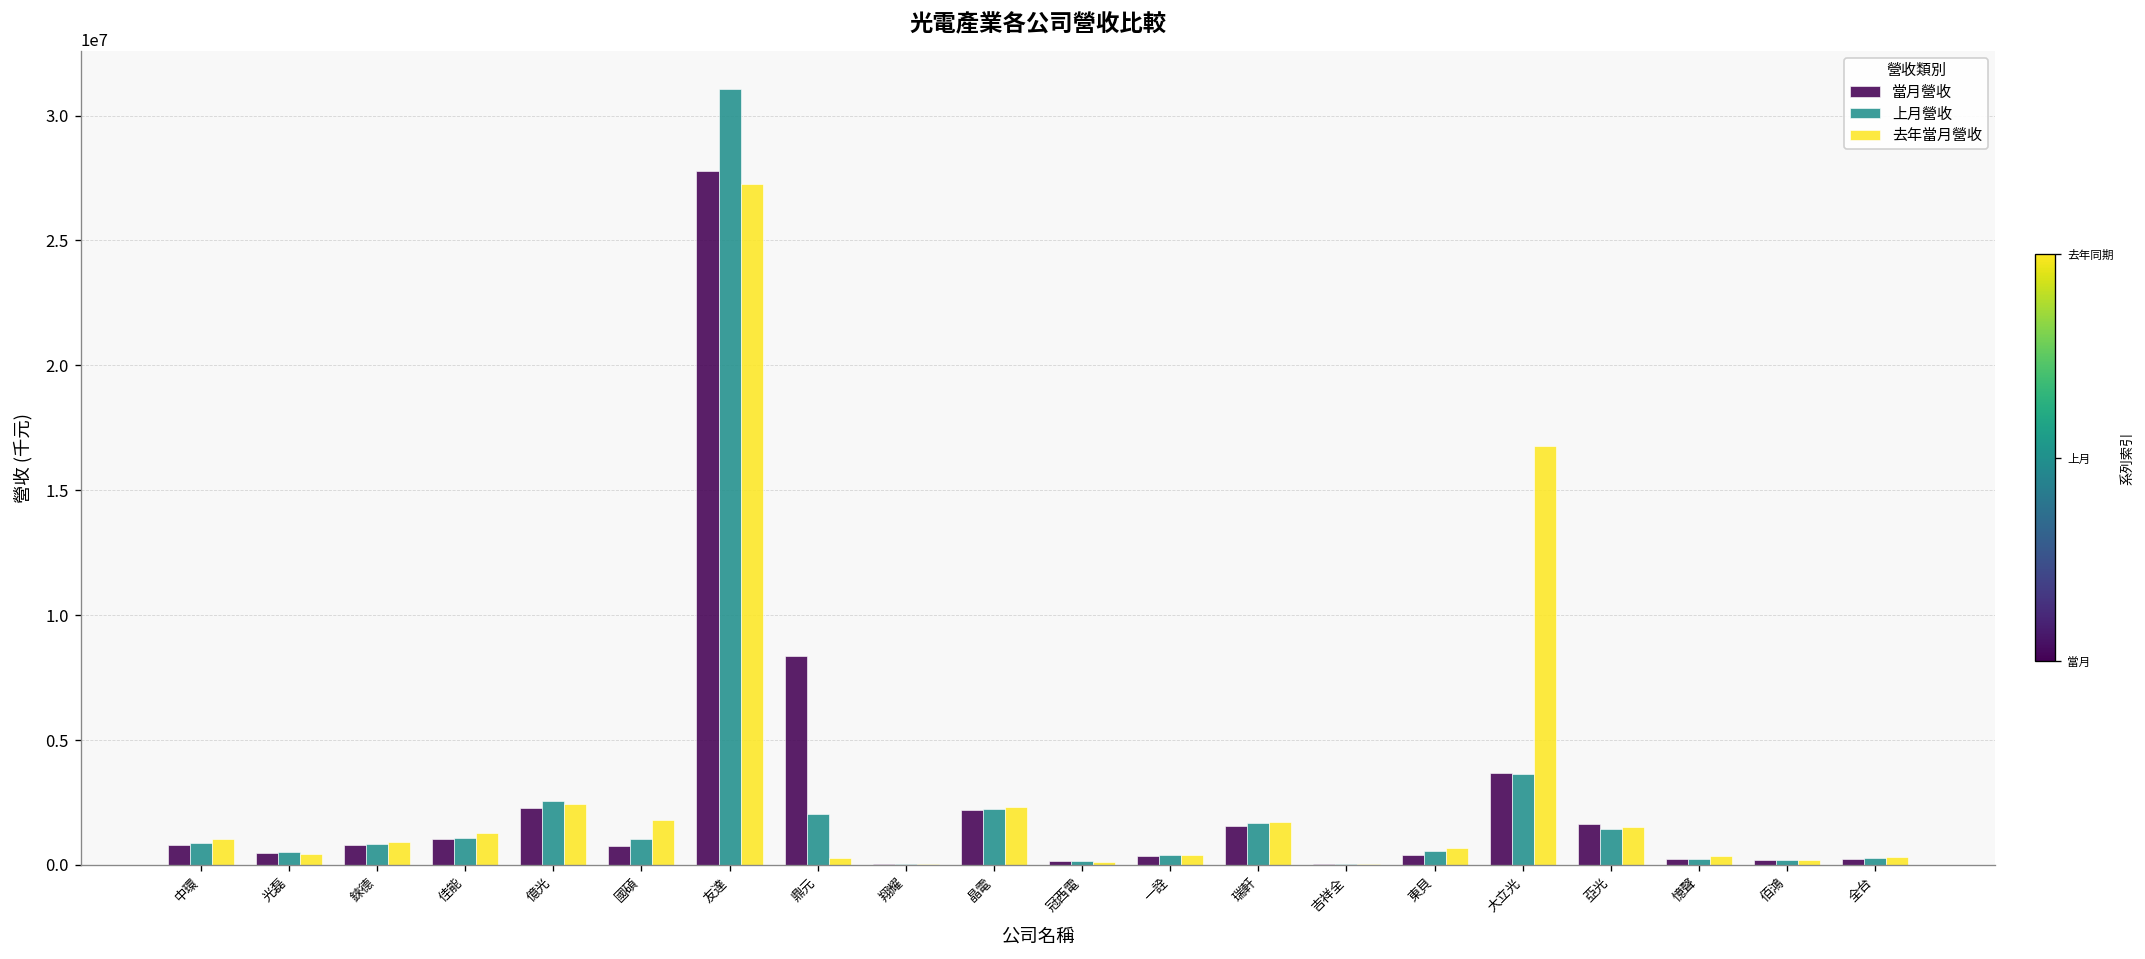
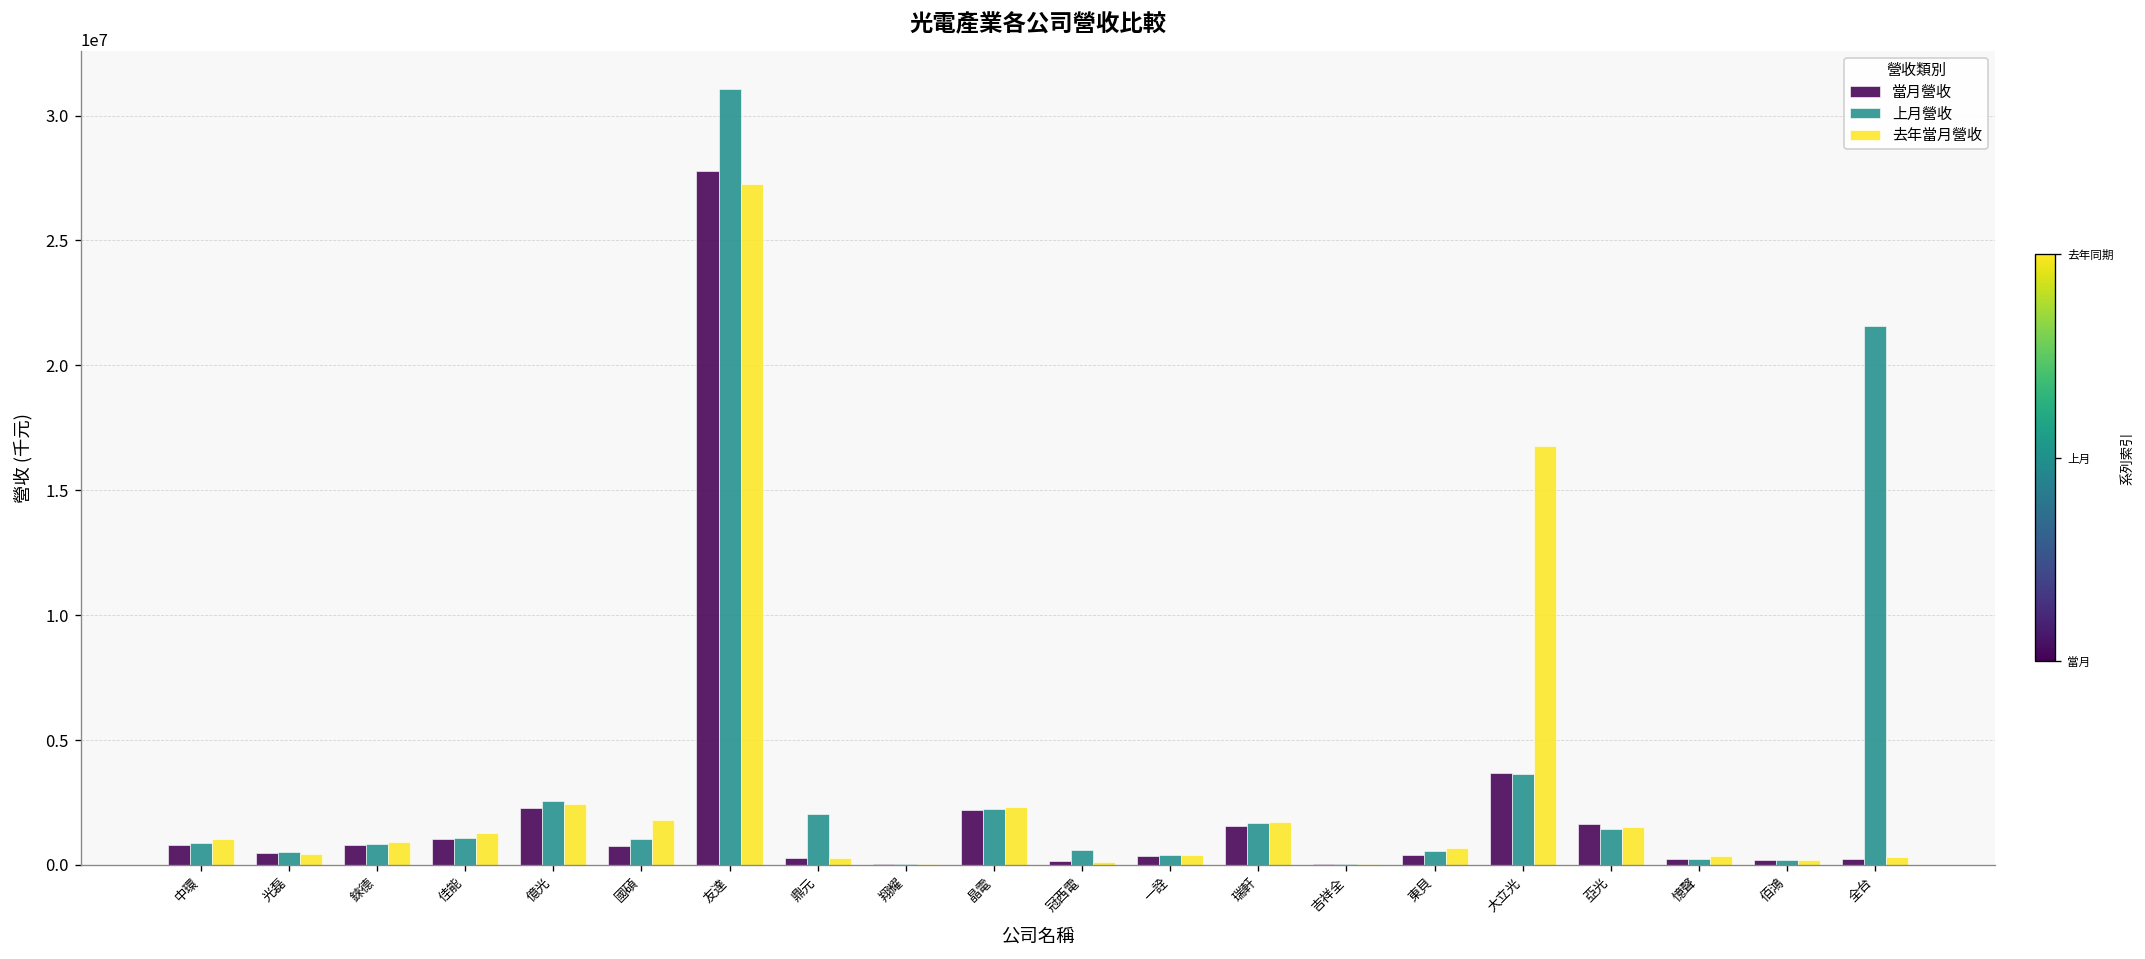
當月營收, 鼎元: 8400000 -> 300000
上月營收, 冠西電: 100000 -> 600000
上月營收, 全台: 300000 -> 21600000
